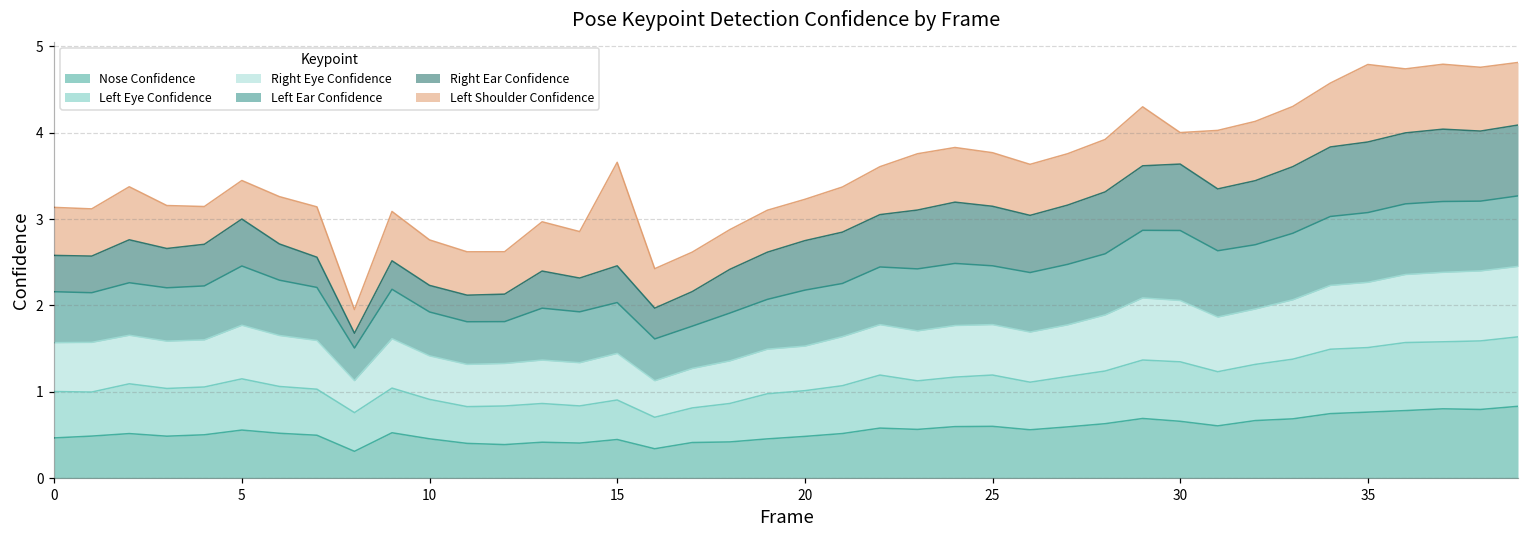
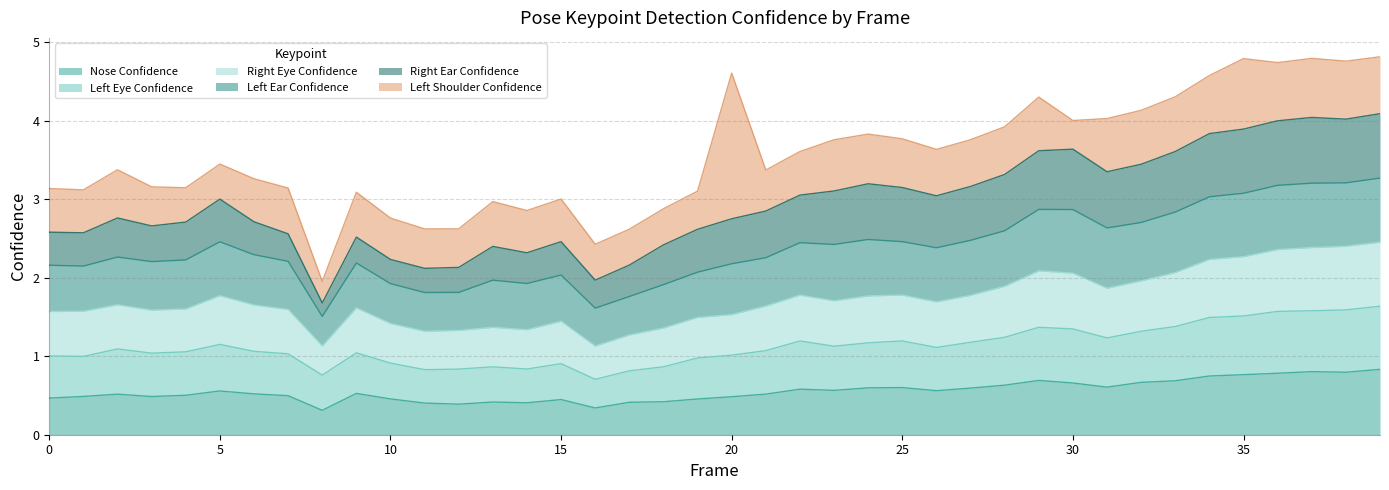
Left Shoulder Confidence, 15: 1.2 -> 0.5
Left Shoulder Confidence, 20: 0.5 -> 1.9
